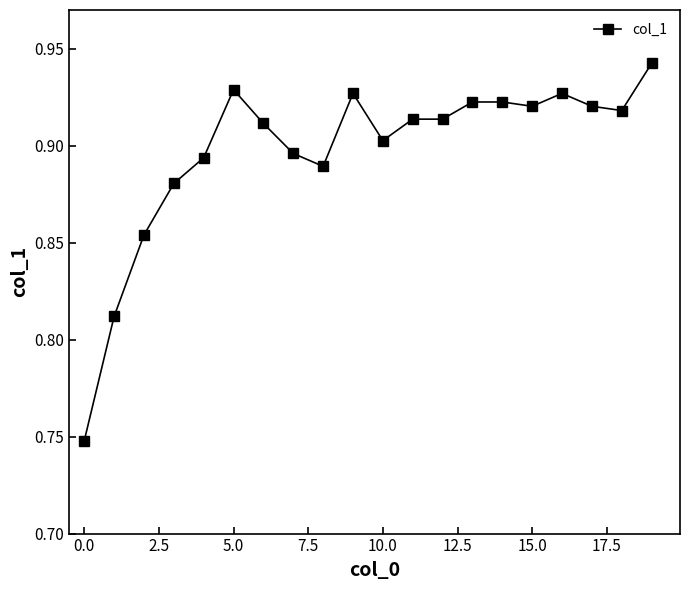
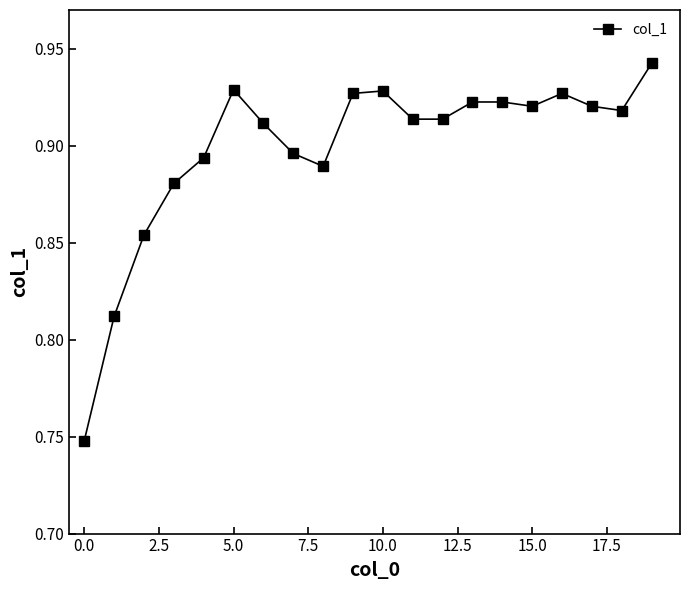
10.0: 0.903 -> 0.928
